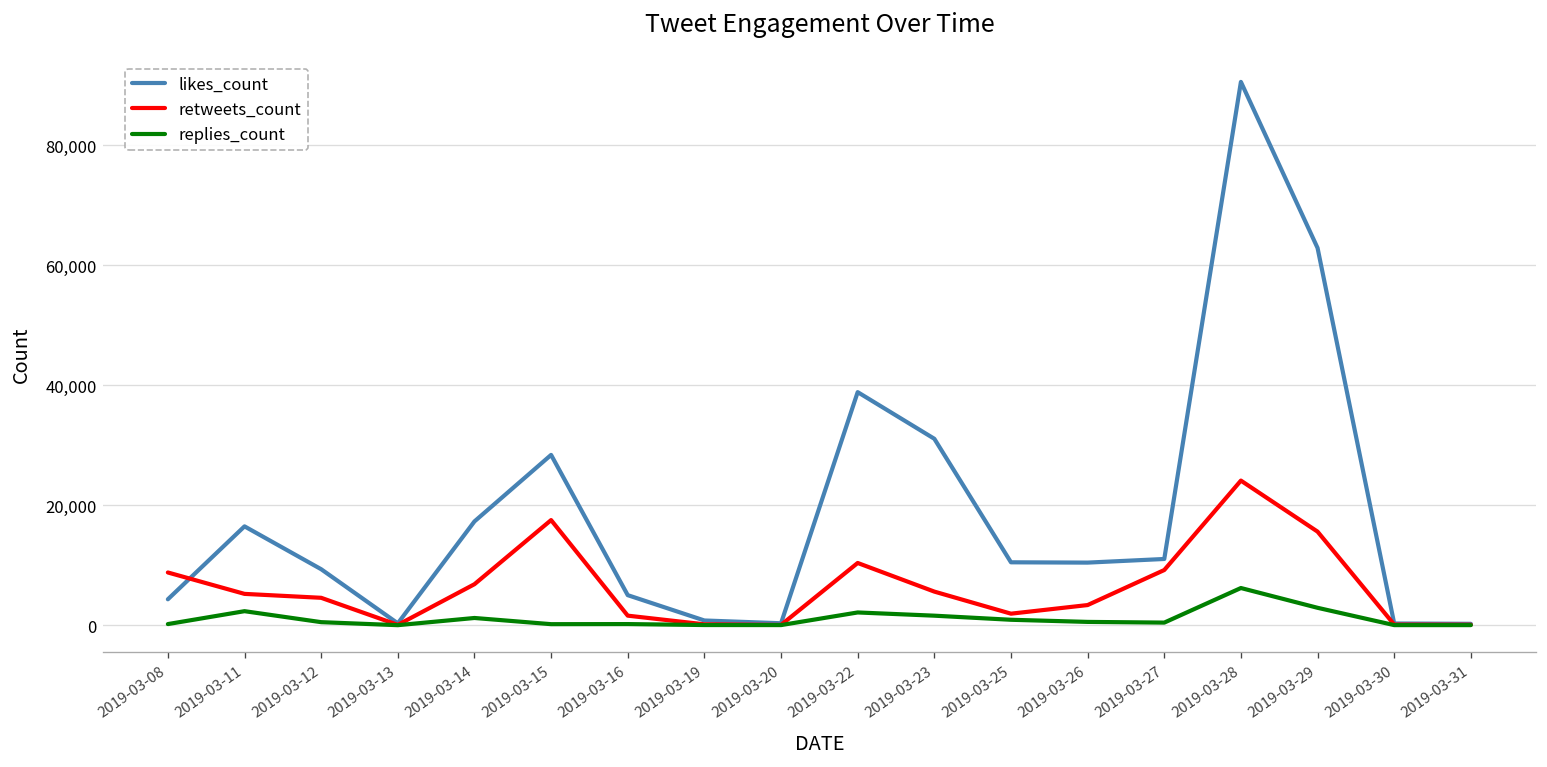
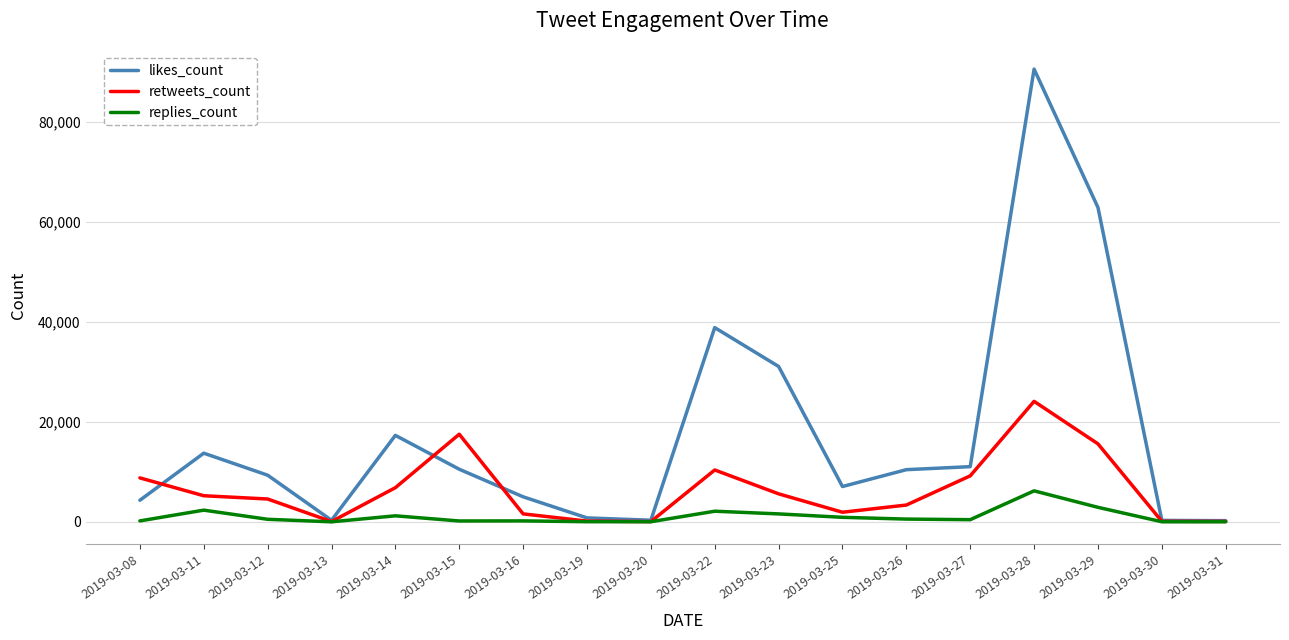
likes_count, 2019-03-11: 16,000 -> 14,000
likes_count, 2019-03-15: 28,000 -> 11,000
likes_count, 2019-03-25: 10,000 -> 7,000
